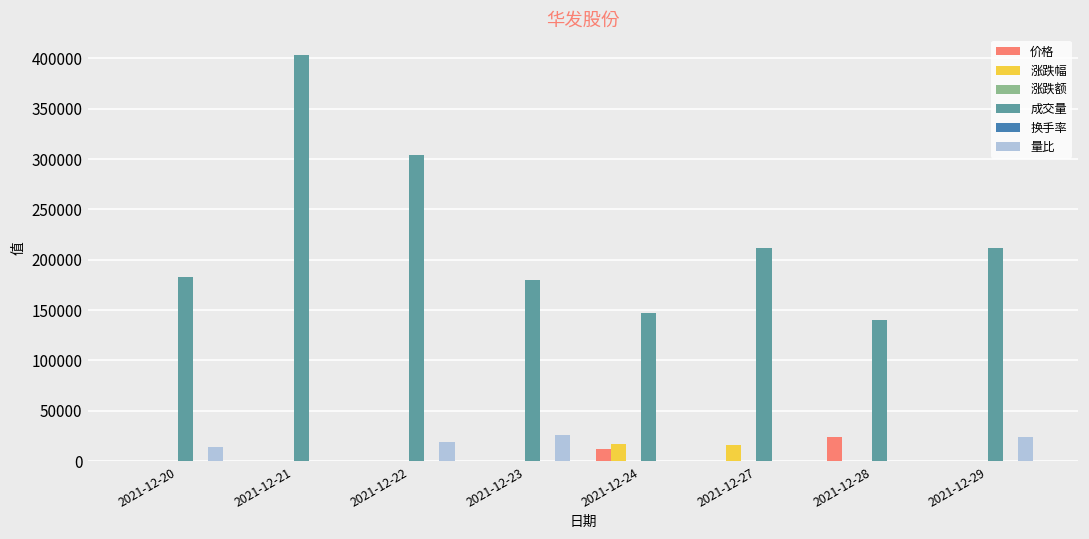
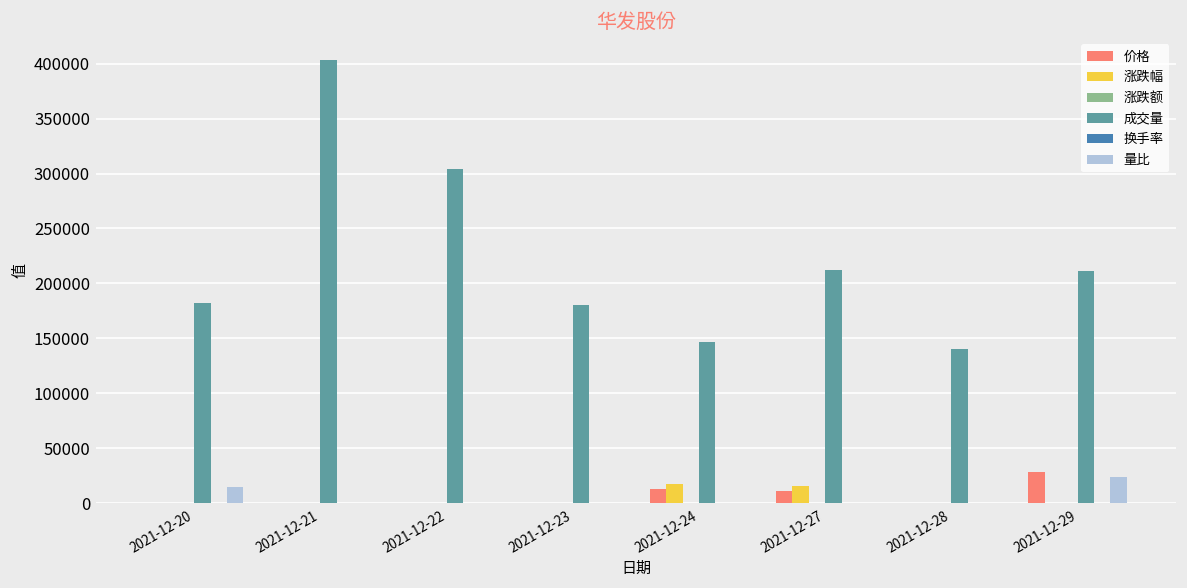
量比, 2021-12-22: 20000 -> 0
量比, 2021-12-23: 30000 -> 0
价格, 2021-12-27: 0 -> 10000
价格, 2021-12-28: 20000 -> 0
价格, 2021-12-29: 0 -> 30000
